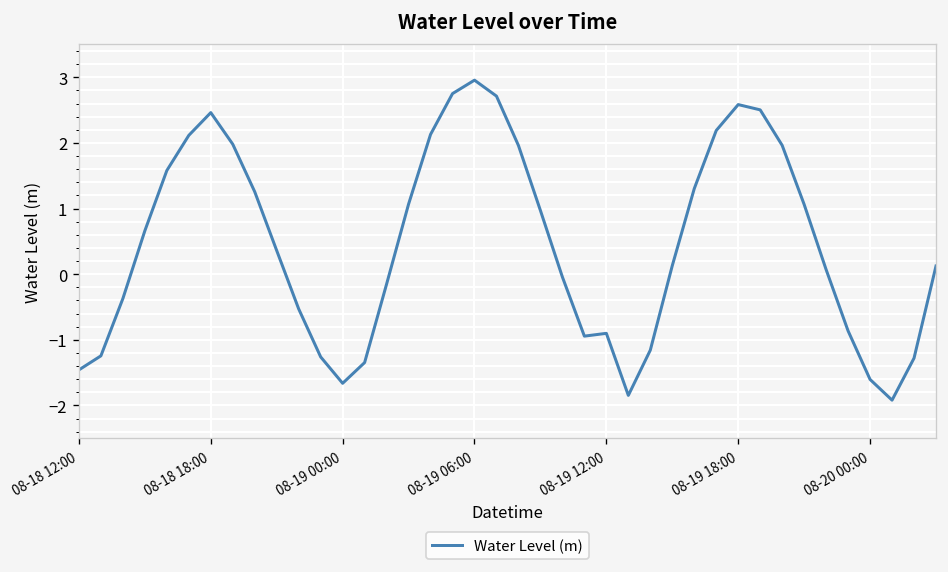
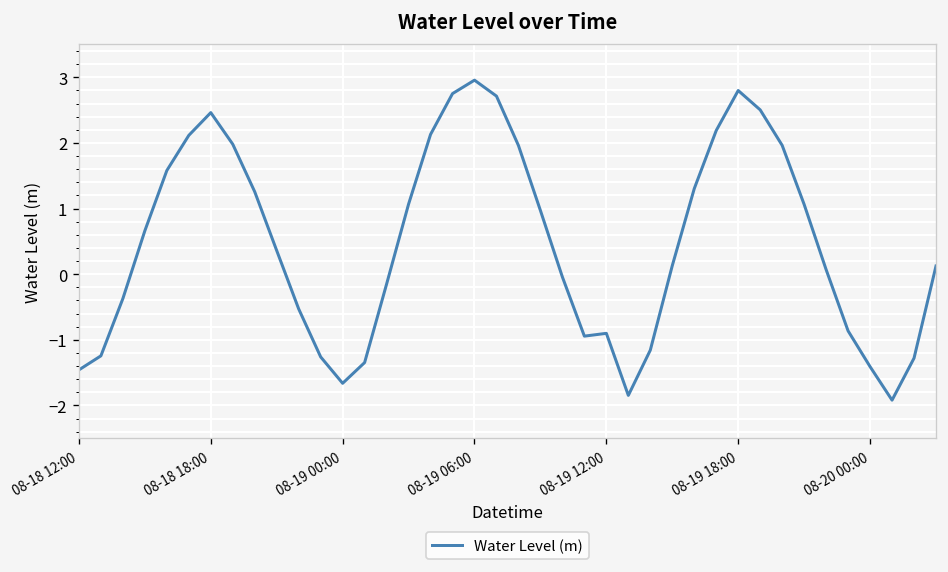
08-19 18:00: 2.6 -> 2.8
08-20 00:00: -1.6 -> -1.4
